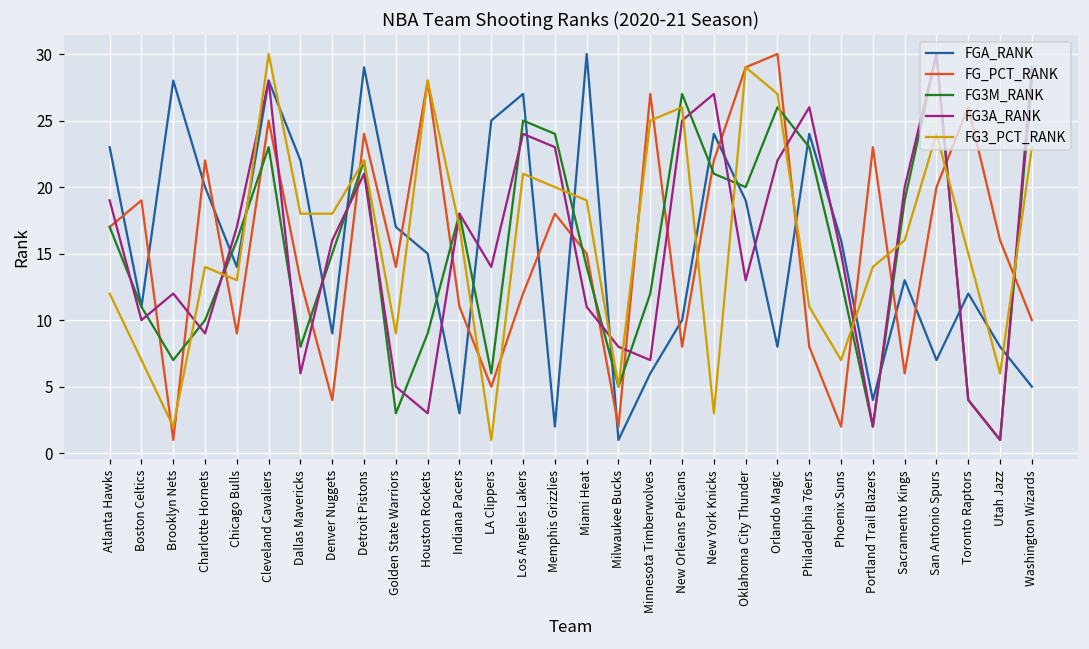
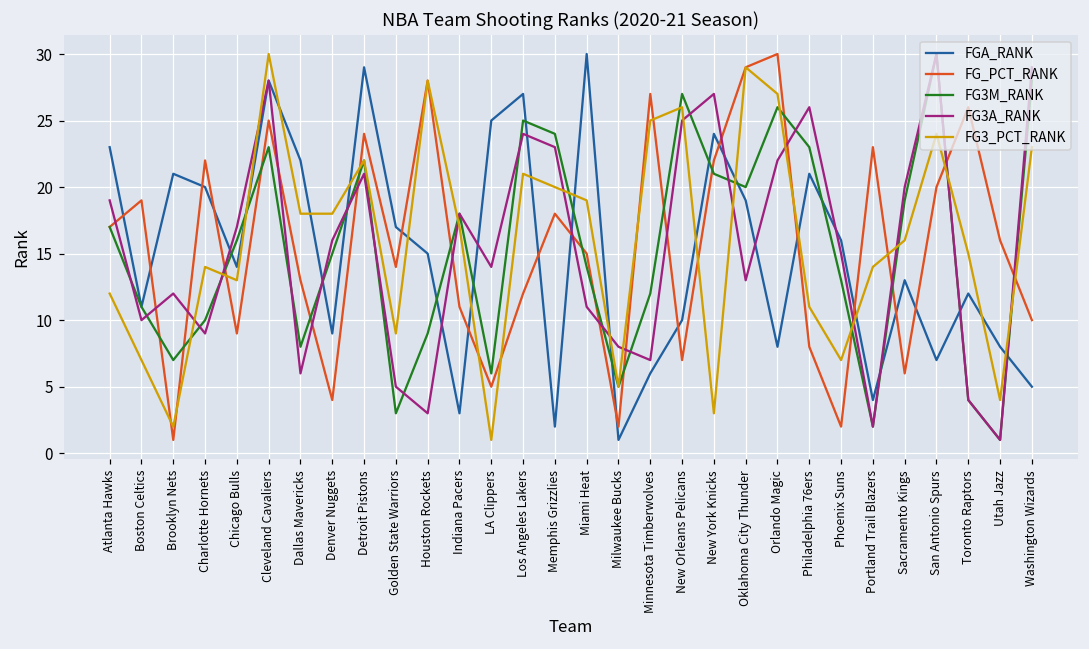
FGA_RANK, Brooklyn Nets: 28 -> 21
FG_PCT_RANK, New Orleans Pelicans: 8 -> 7
FGA_RANK, Philadelphia 76ers: 24 -> 21
FG3_PCT_RANK, Utah Jazz: 6 -> 4
